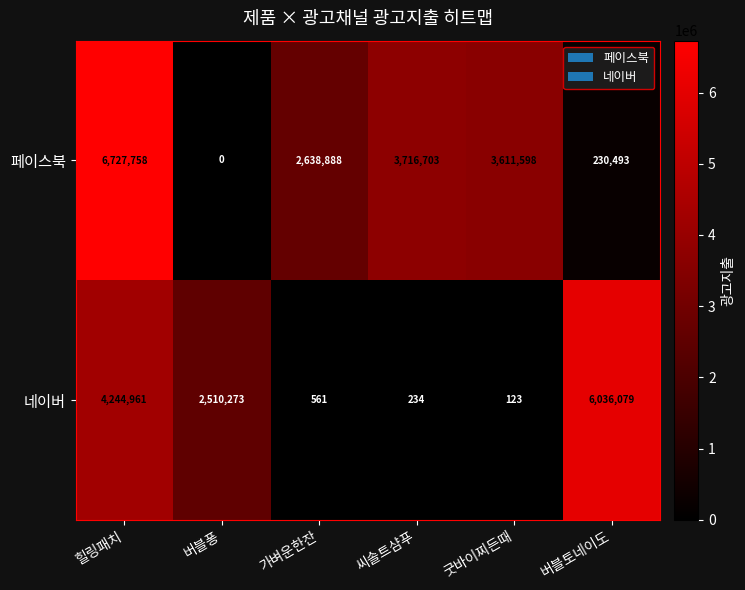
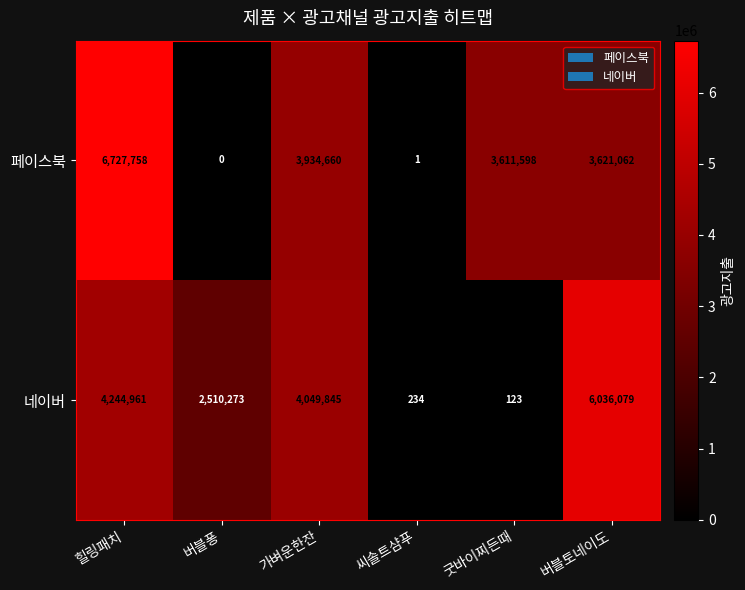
페이스북, 가벼운한잔: 2,638,888 -> 3,934,660
페이스북, 씨솔트샴푸: 3,716,703 -> 1
페이스북, 버블토네이도: 230,493 -> 3,621,062
네이버, 가벼운한잔: 561 -> 4,049,845
